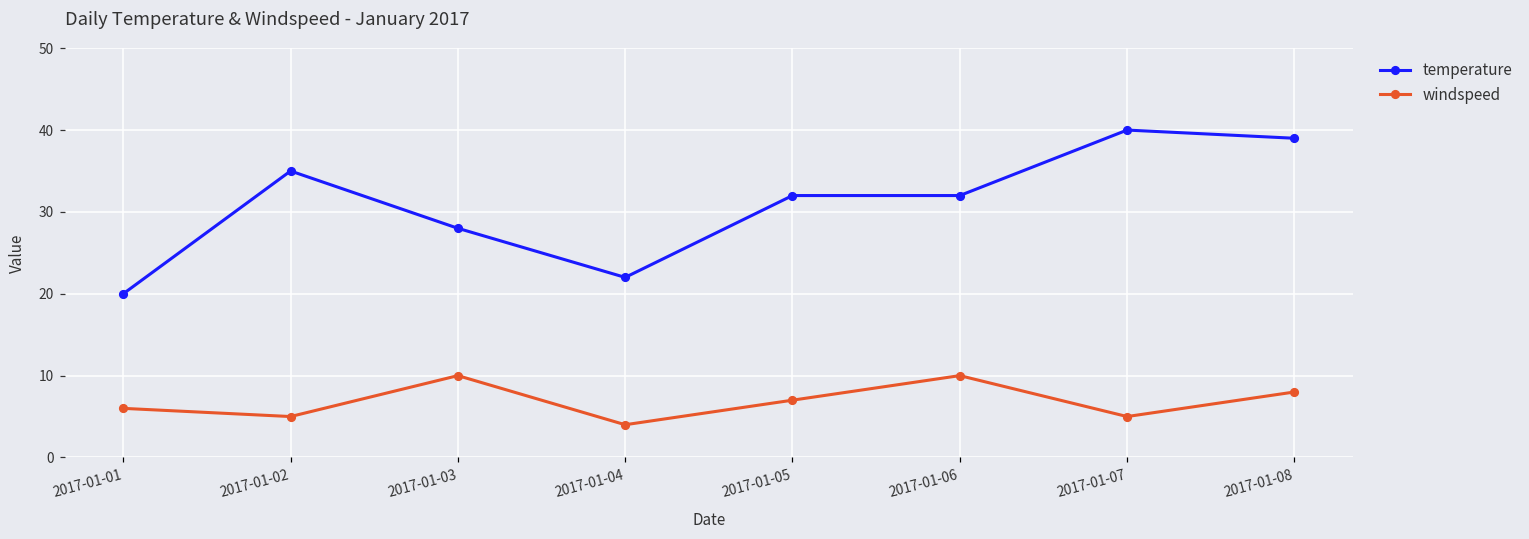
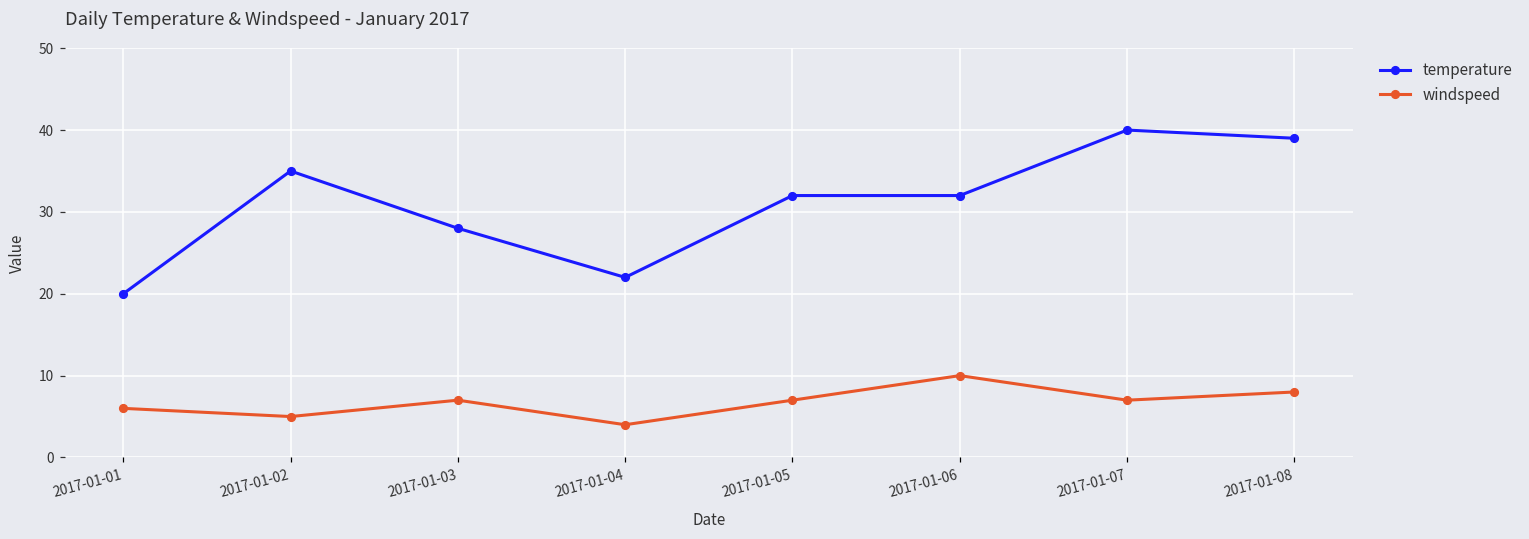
windspeed, 2017-01-03: 10 -> 7
windspeed, 2017-01-07: 5 -> 7
